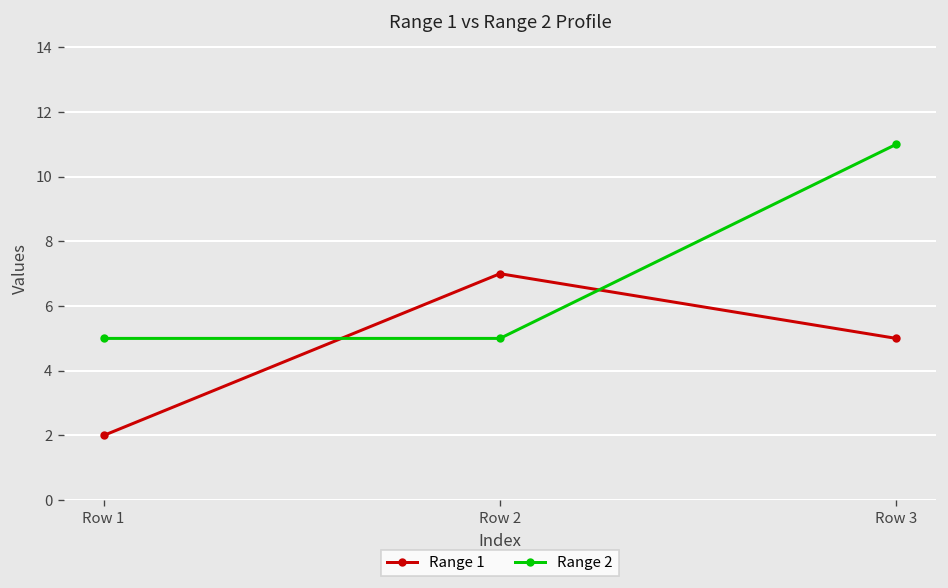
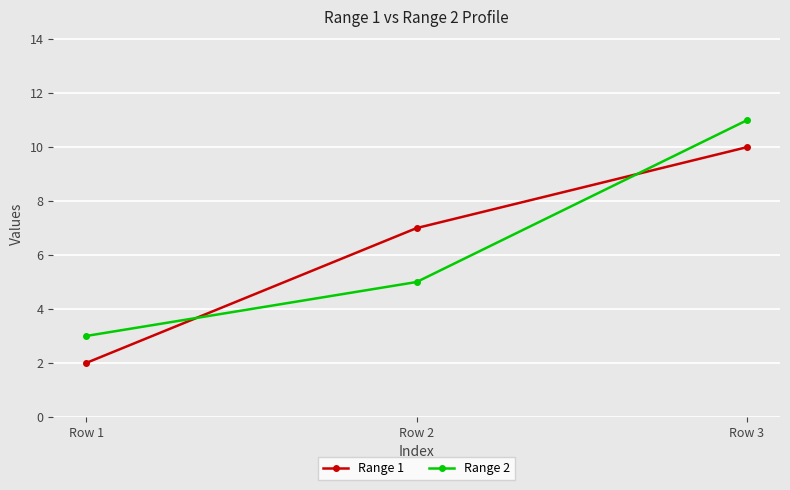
Range 2, Row 1: 5 -> 3
Range 1, Row 3: 5 -> 10
